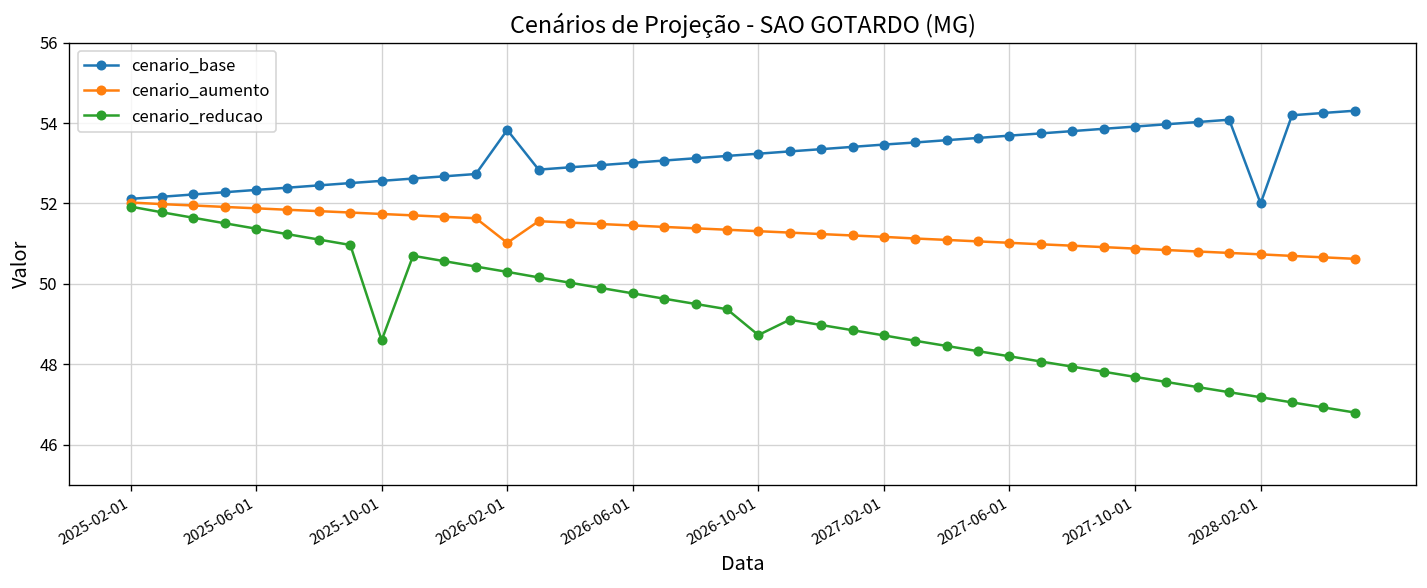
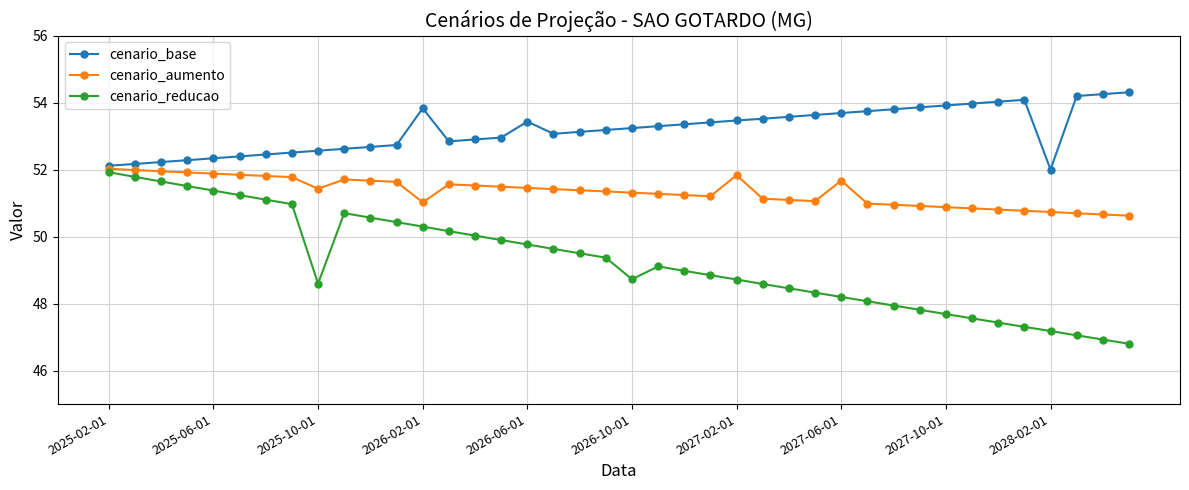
cenario_aumento, 2025-10-01: 51.7 -> 51.4
cenario_base, 2026-06-01: 53.0 -> 53.4
cenario_aumento, 2027-02-01: 51.2 -> 51.8
cenario_aumento, 2027-06-01: 51.0 -> 51.7
